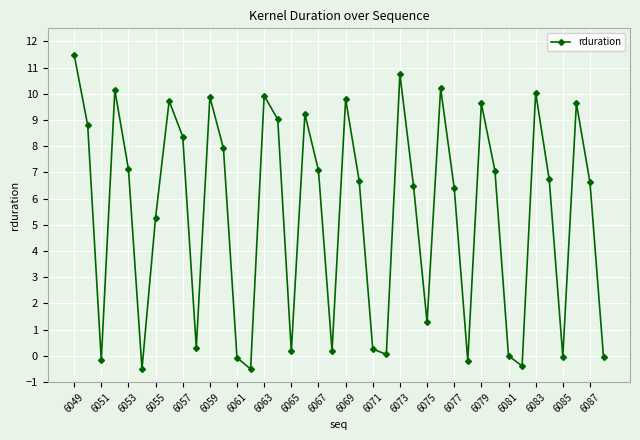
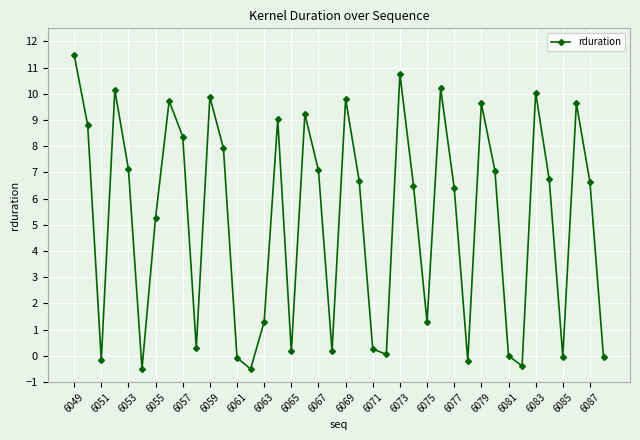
6063: 9.9 -> 1.3
